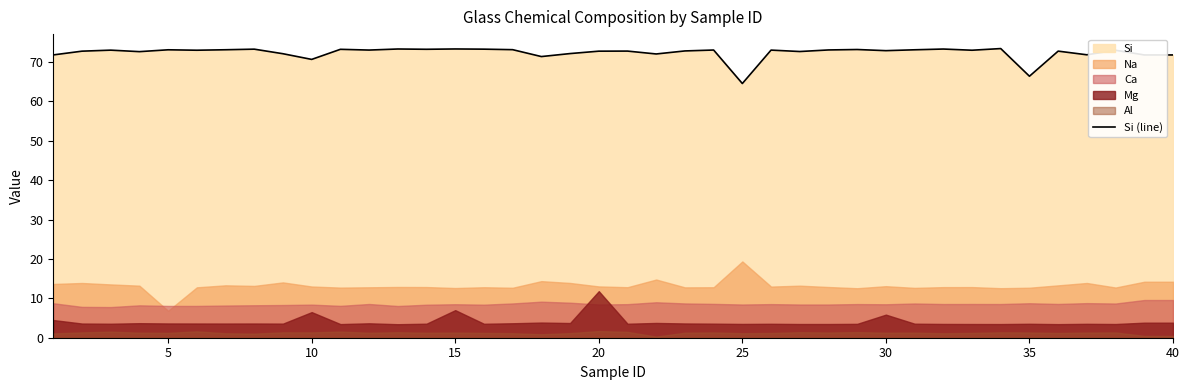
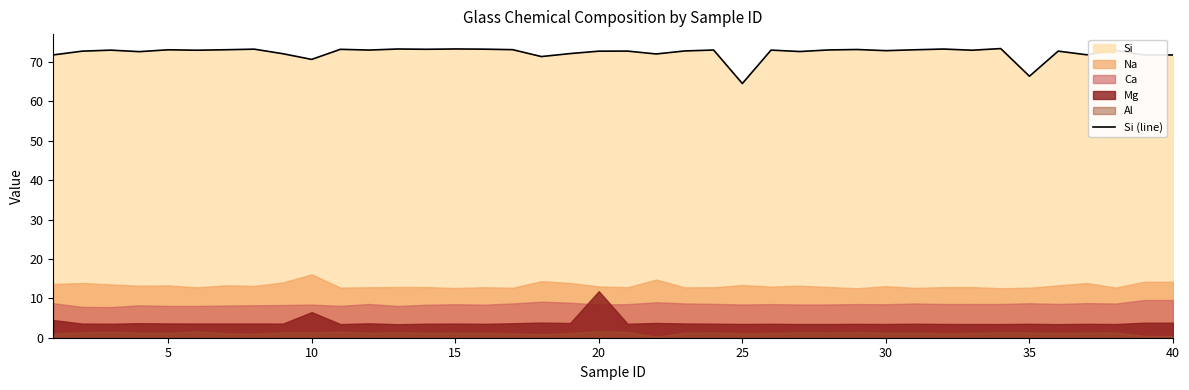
Na, 5: 7 -> 13
Na, 10: 13 -> 16
Mg, 15: 7 -> 4
Na, 25: 19 -> 13
Mg, 30: 6 -> 3
